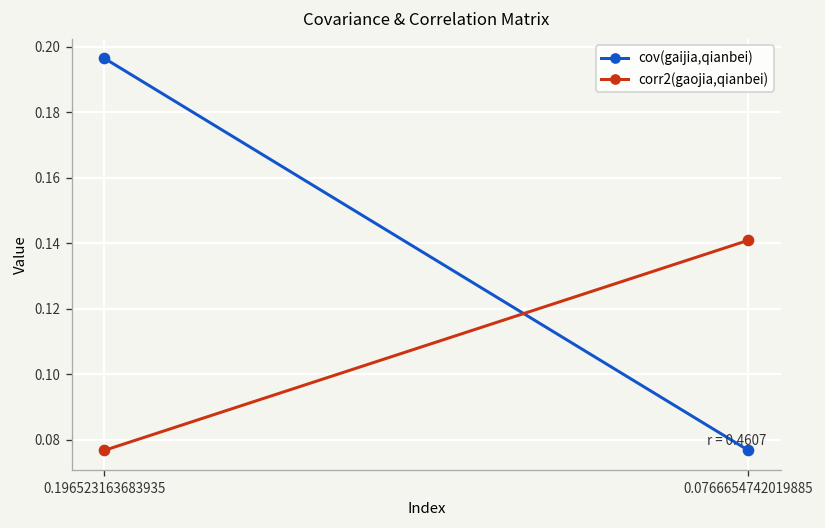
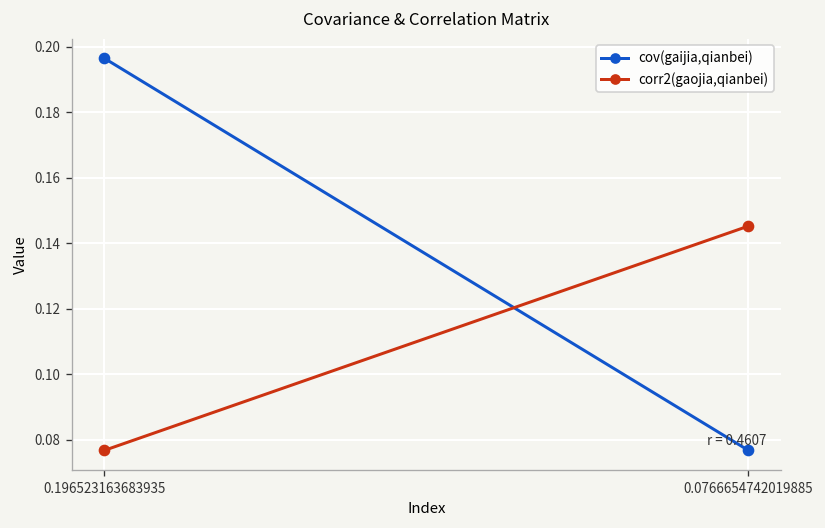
corr2(gaojia,qianbei), 0.0766654742019885: 0.141 -> 0.145
